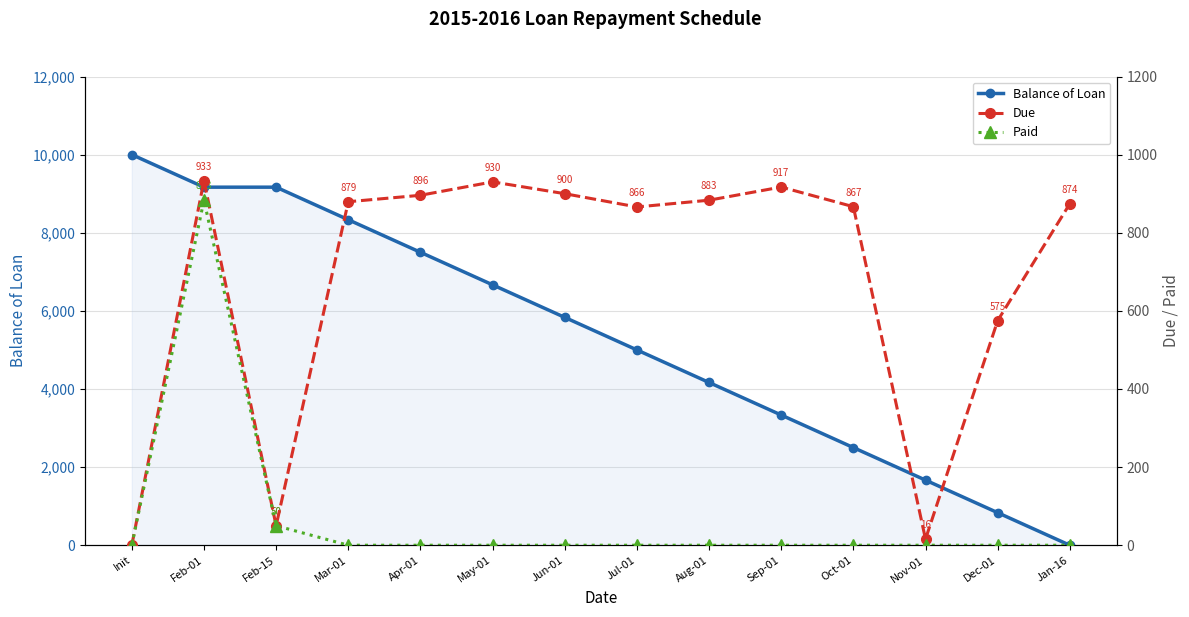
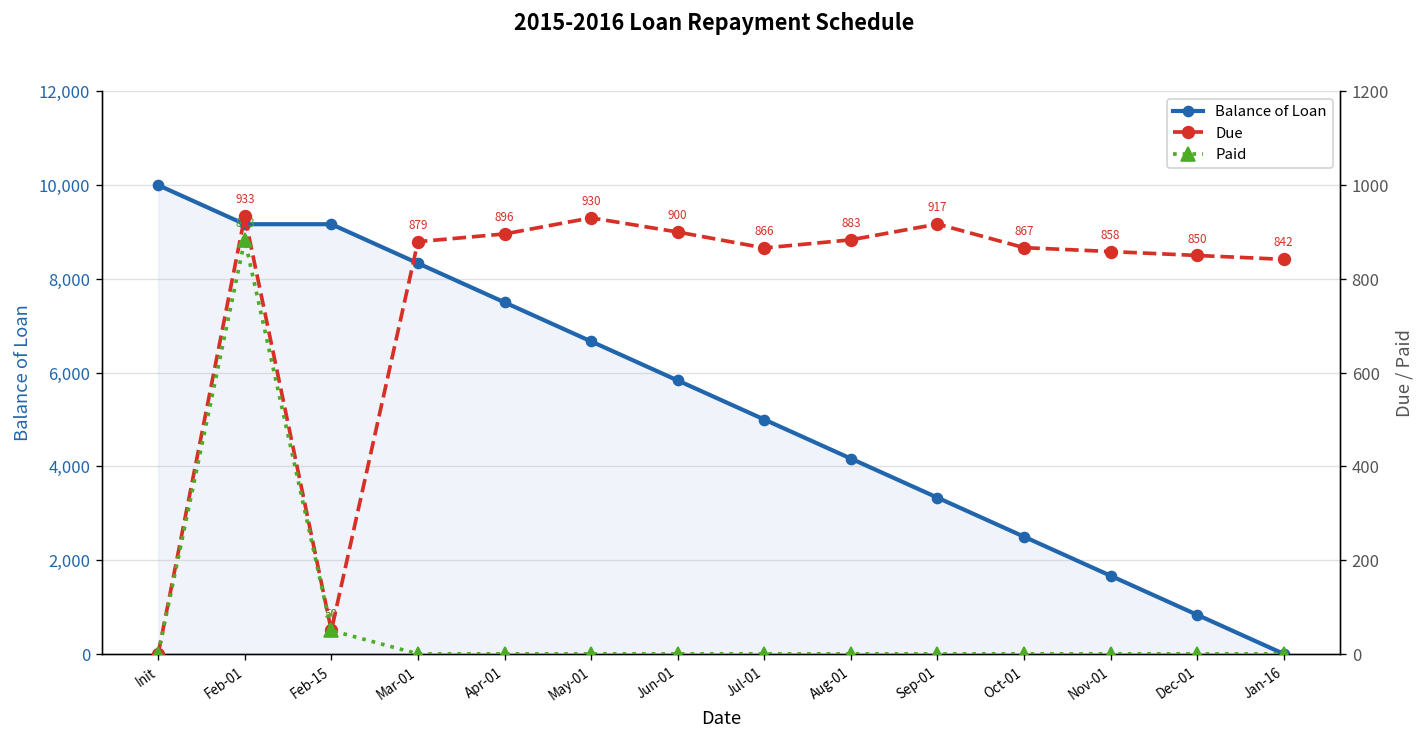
Due, Nov-01: 16 -> 858
Due, Dec-01: 575 -> 850
Due, Jan-16: 874 -> 842
